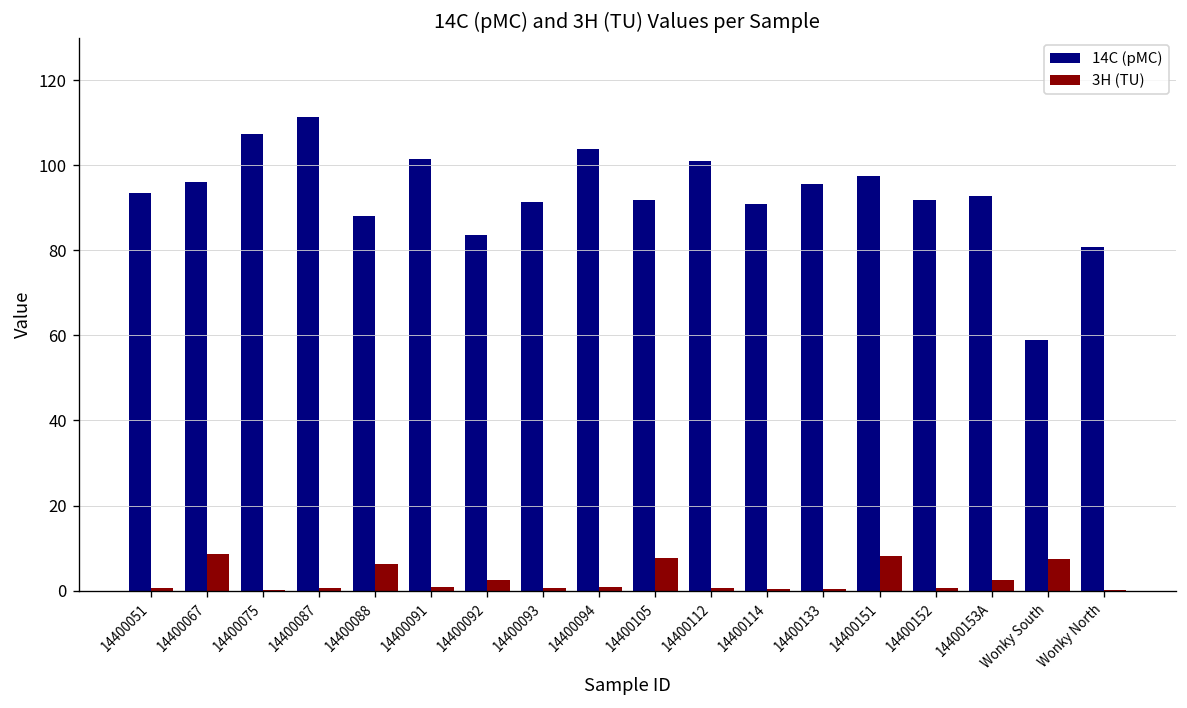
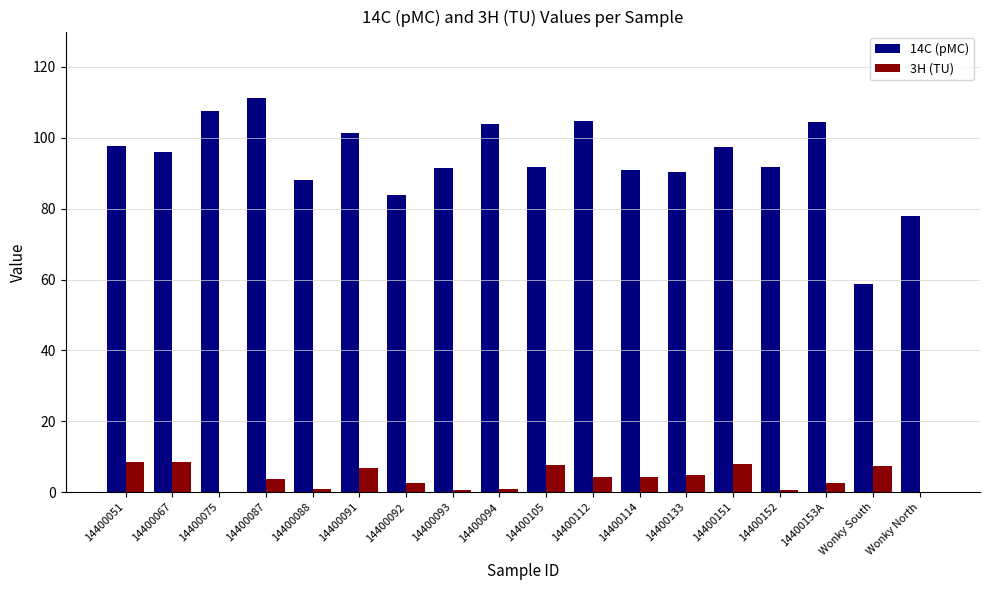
14C (pMC), 14400051: 94 -> 98
3H (TU), 14400051: 1 -> 8
3H (TU), 14400087: 1 -> 4
3H (TU), 14400088: 6 -> 1
3H (TU), 14400091: 1 -> 7
14C (pMC), 14400112: 101 -> 105
3H (TU), 14400112: 1 -> 4
3H (TU), 14400114: 0 -> 4
14C (pMC), 14400133: 96 -> 90
3H (TU), 14400133: 0 -> 5
14C (pMC), 14400153A: 93 -> 104
14C (pMC), Wonky North: 81 -> 78
